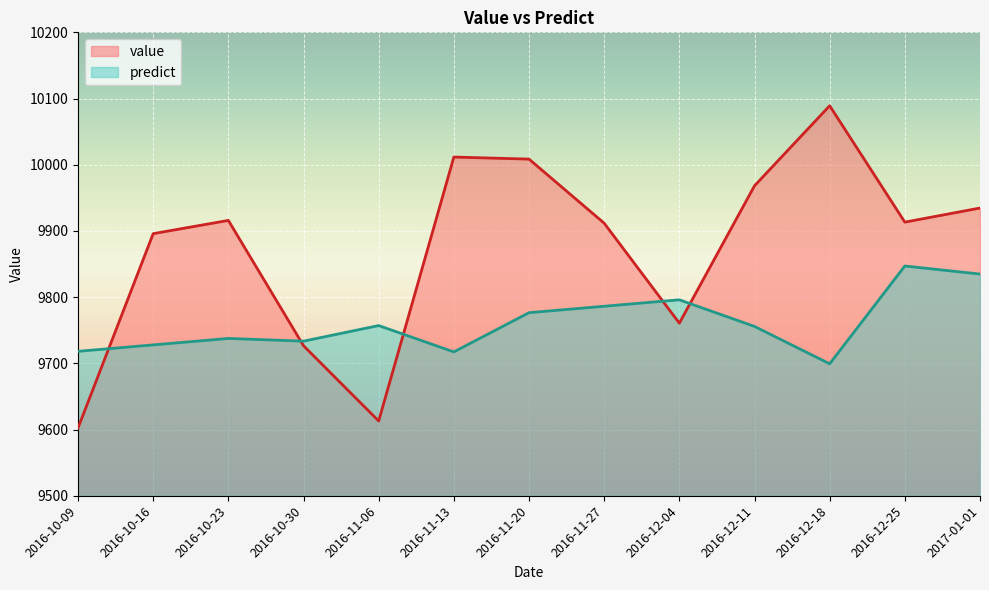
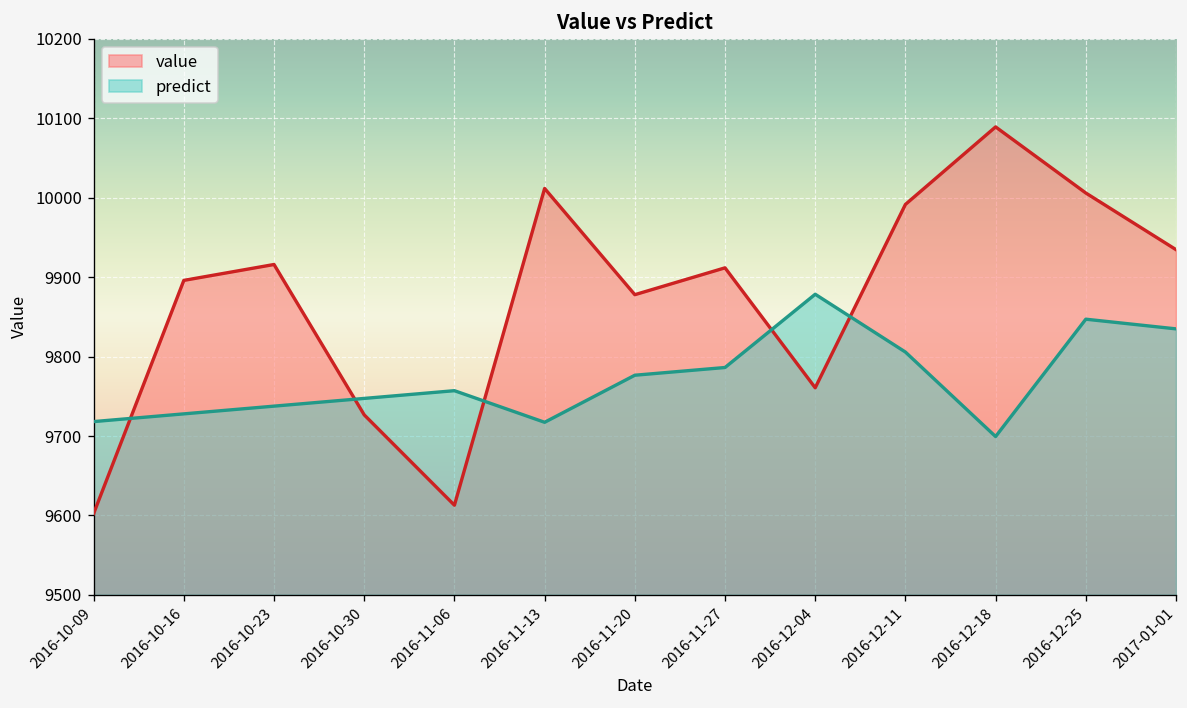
predict, 2016-10-30: 9730 -> 9750
value, 2016-11-20: 10010 -> 9880
predict, 2016-12-04: 9800 -> 9880
value, 2016-12-11: 9970 -> 9990
predict, 2016-12-11: 9760 -> 9810
value, 2016-12-25: 9910 -> 10010
